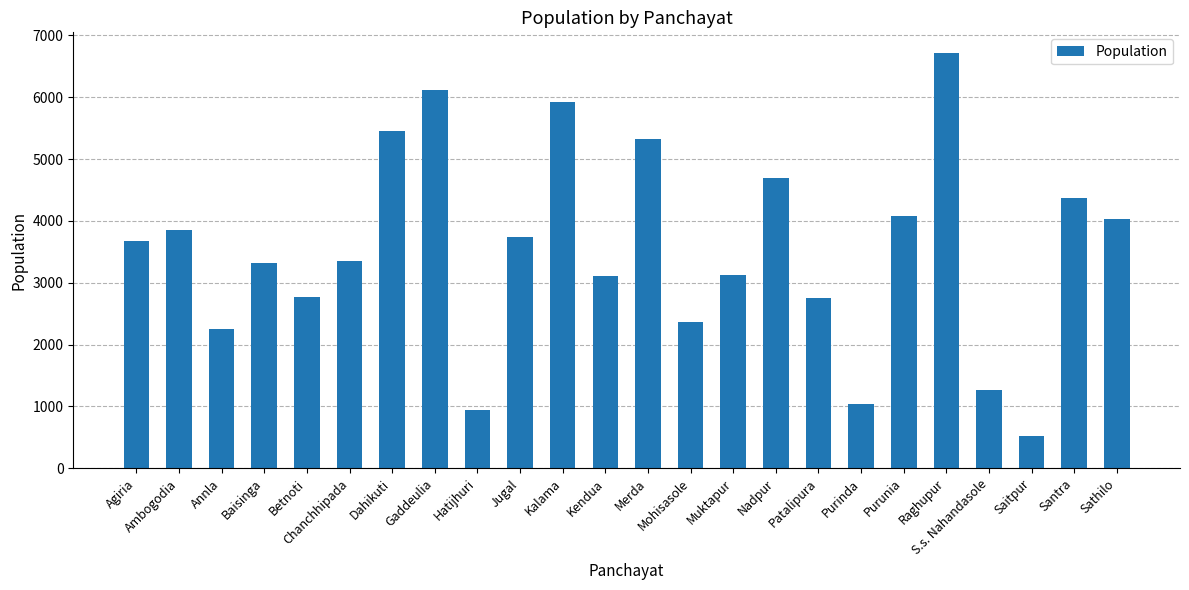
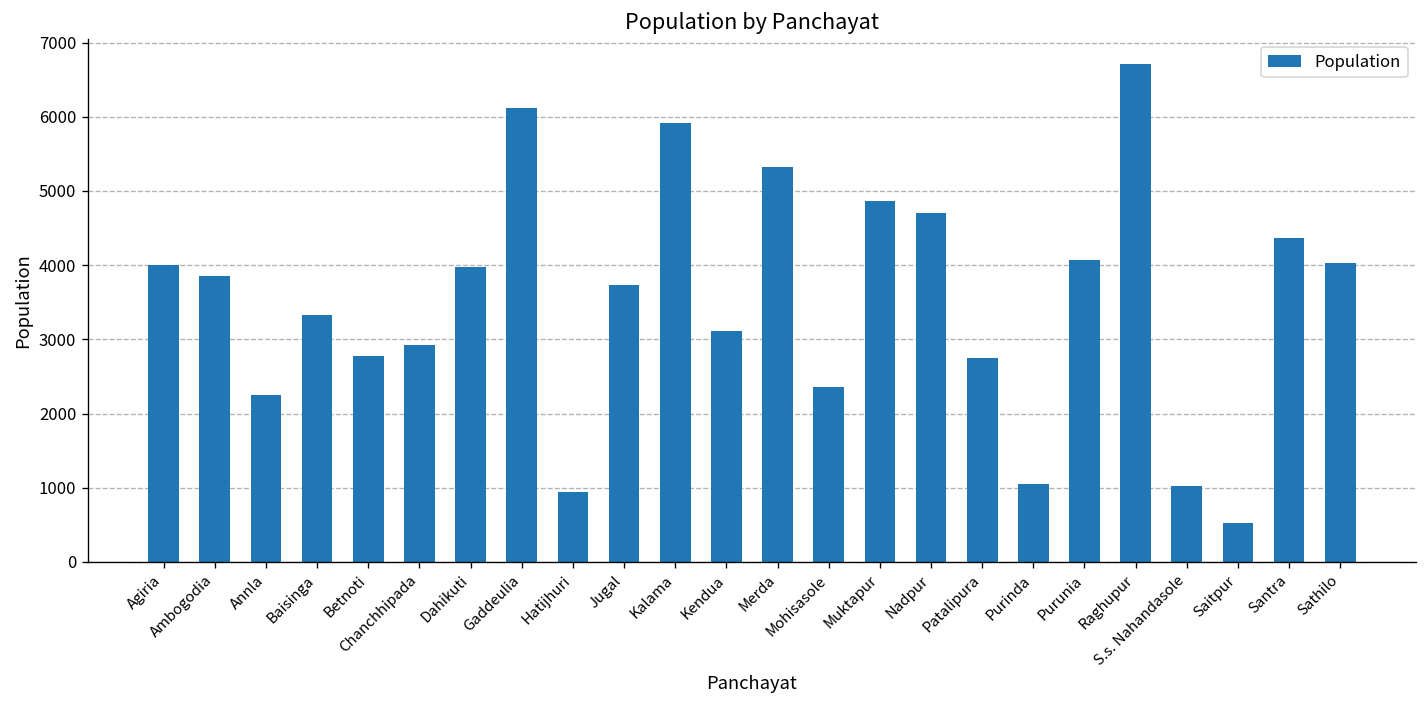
Agiria: 3700 -> 4000
Chanchhipada: 3400 -> 2900
Dahikuti: 5400 -> 4000
Muktapur: 3100 -> 4900
S.s. Nahandasole: 1300 -> 1000
